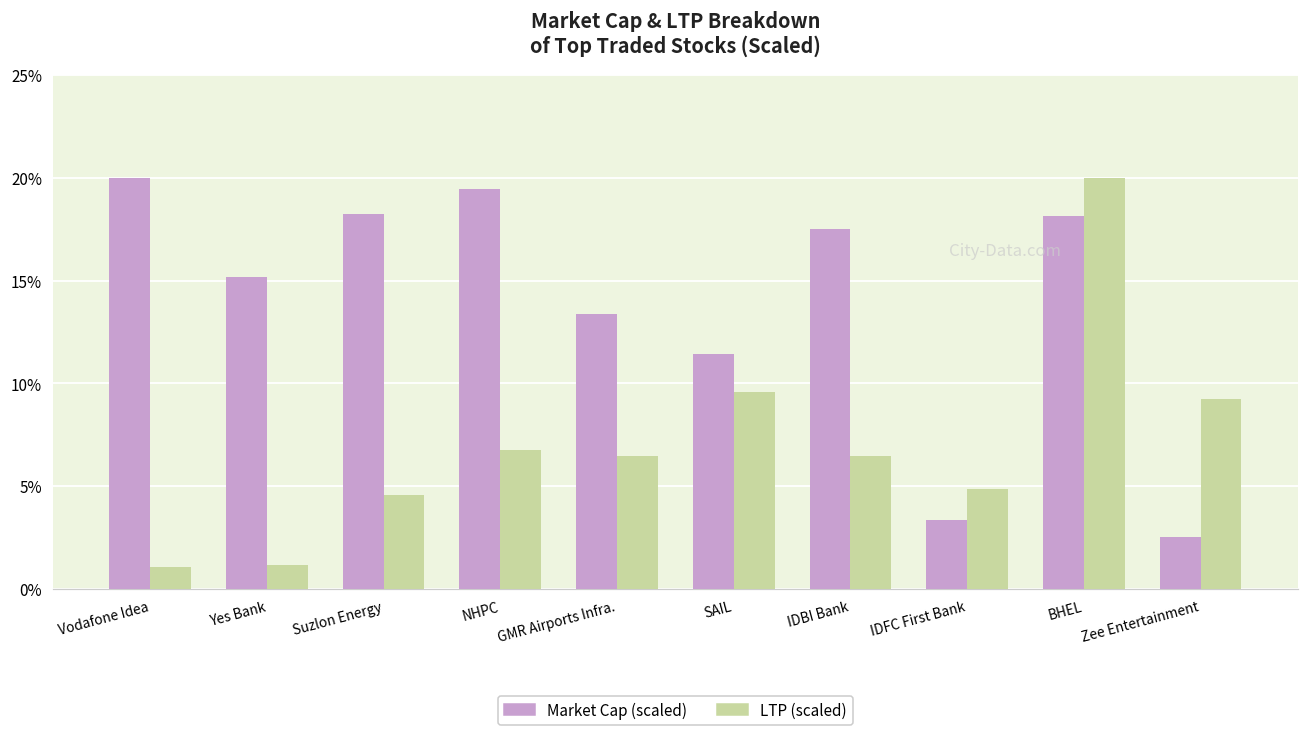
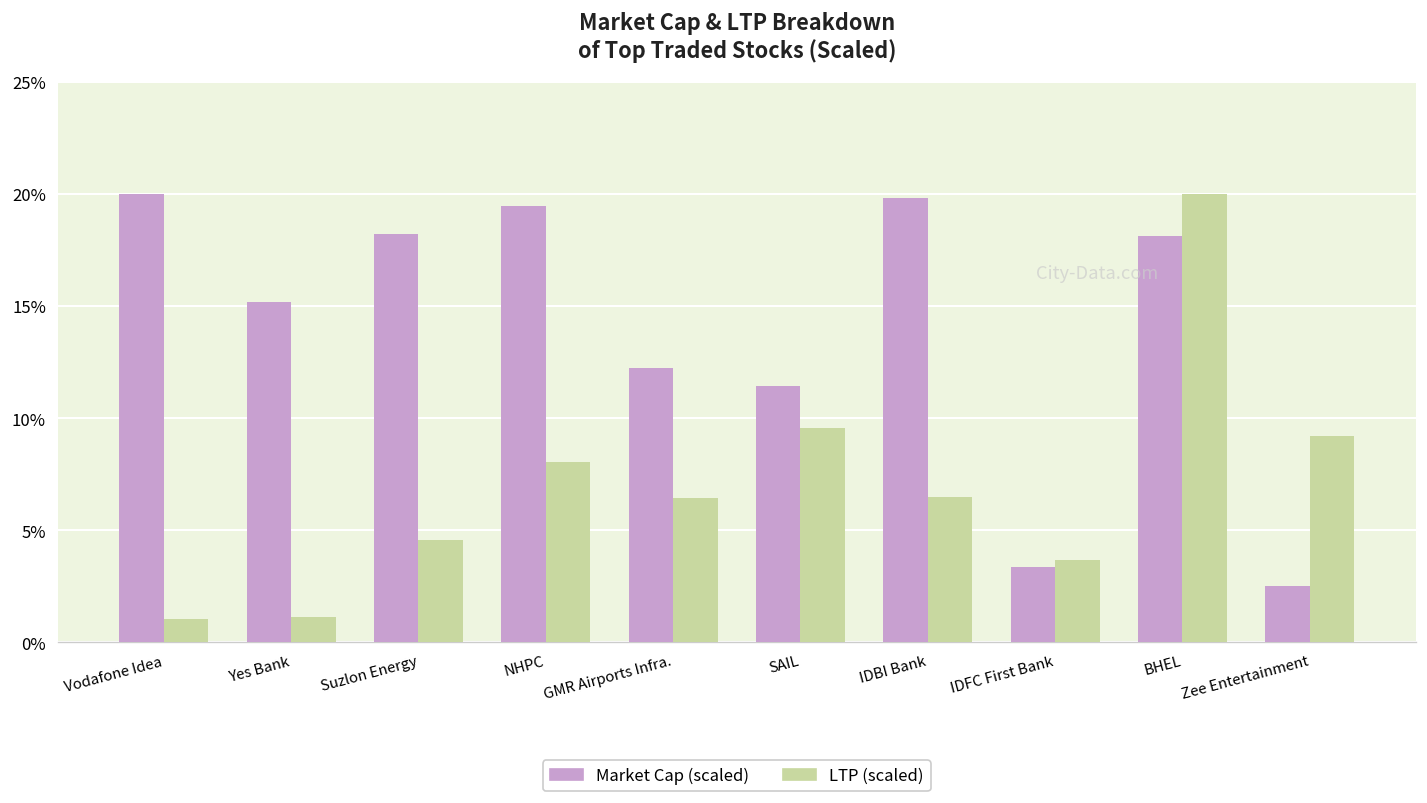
LTP (scaled), NHPC: 6.8% -> 8.1%
Market Cap (scaled), GMR Airports Infra.: 13.4% -> 12.2%
Market Cap (scaled), IDBI Bank: 17.5% -> 19.8%
LTP (scaled), IDFC First Bank: 4.9% -> 3.7%
